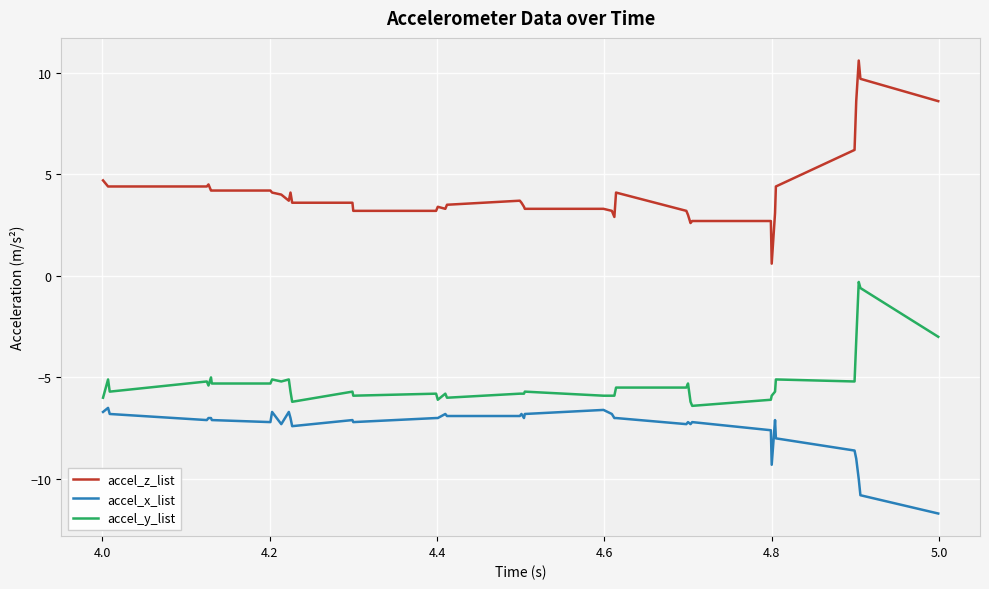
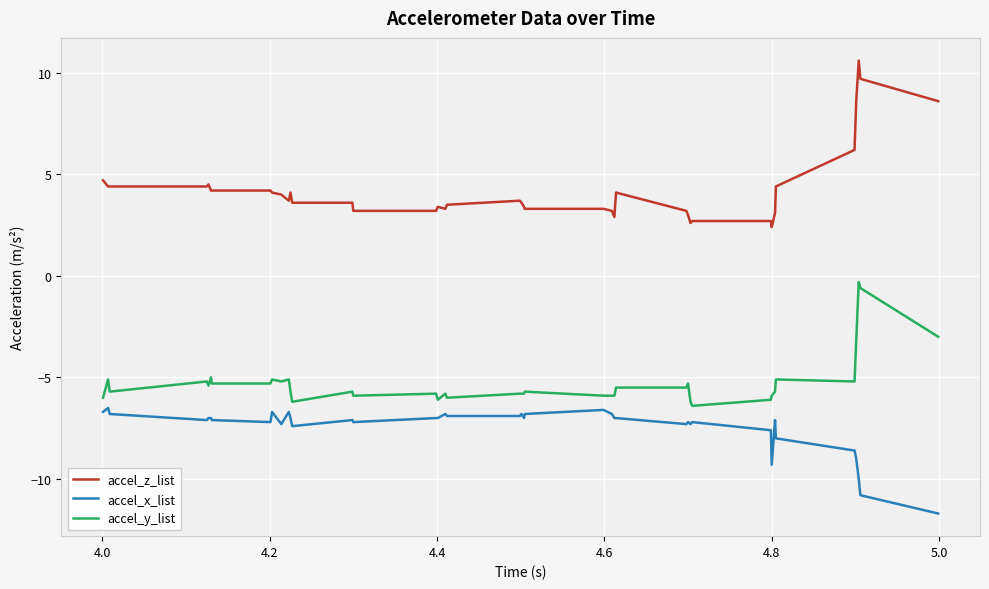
accel_z_list, 4.8: 0.6 -> 2.4
